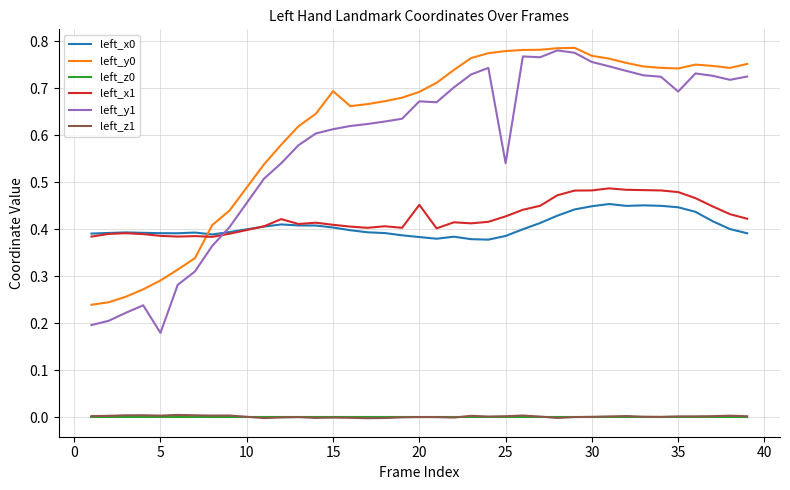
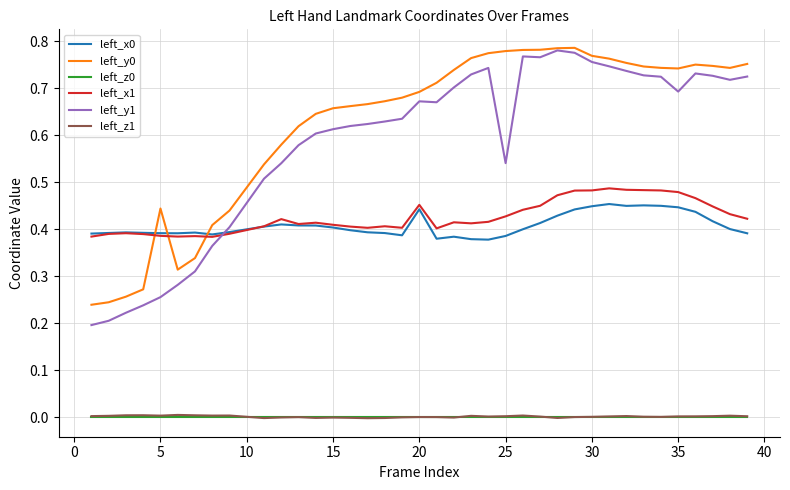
left_y0, 5: 0.29 -> 0.44
left_y1, 5: 0.18 -> 0.26
left_y0, 15: 0.69 -> 0.66
left_x0, 20: 0.38 -> 0.44
